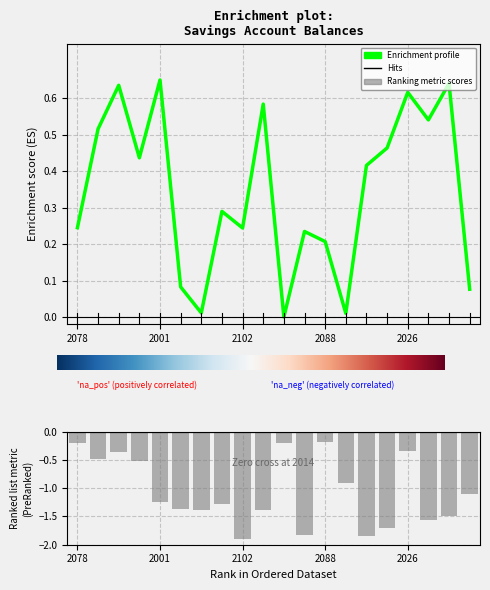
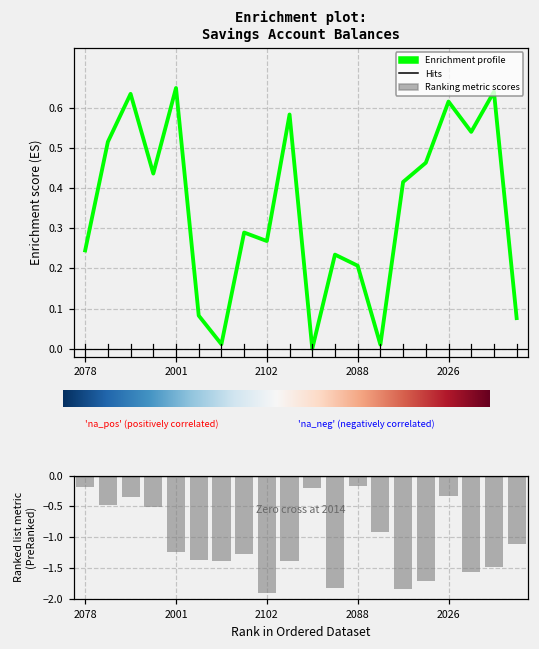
Enrichment plot: Savings Account Balances, 2102: 0.24 -> 0.27
